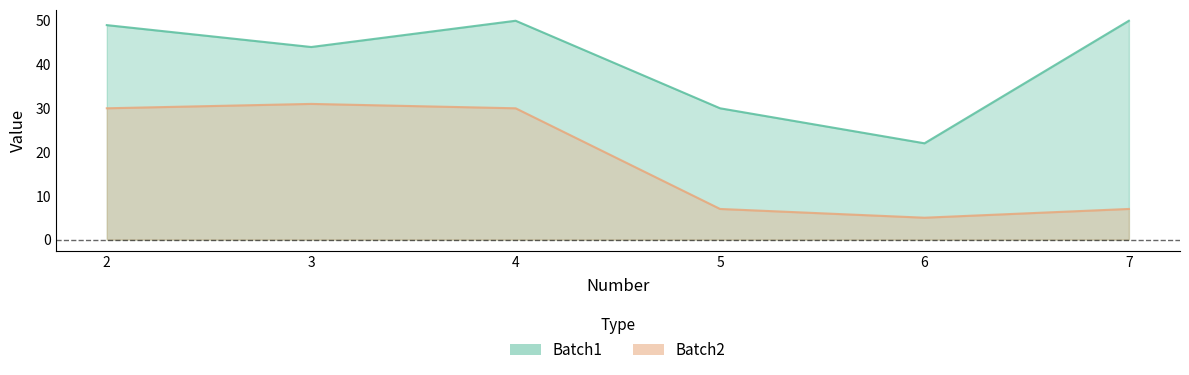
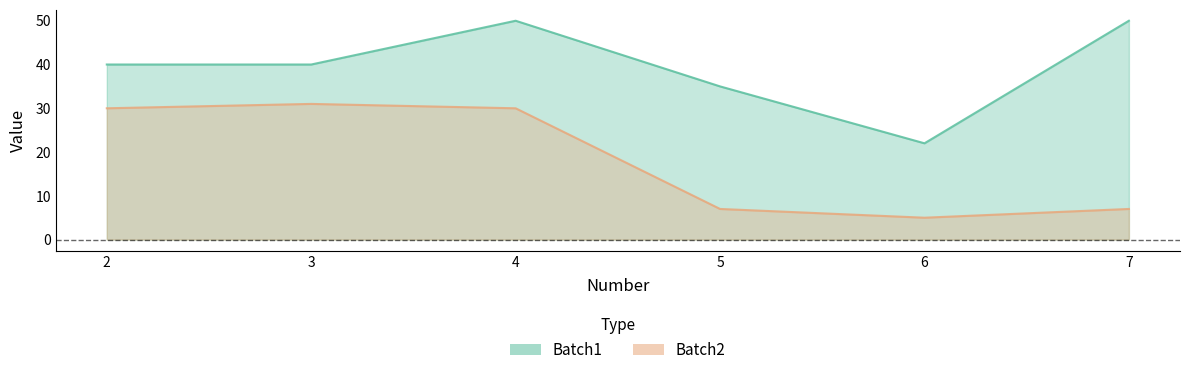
Batch1, 2: 49 -> 40
Batch1, 3: 44 -> 40
Batch1, 5: 30 -> 35
